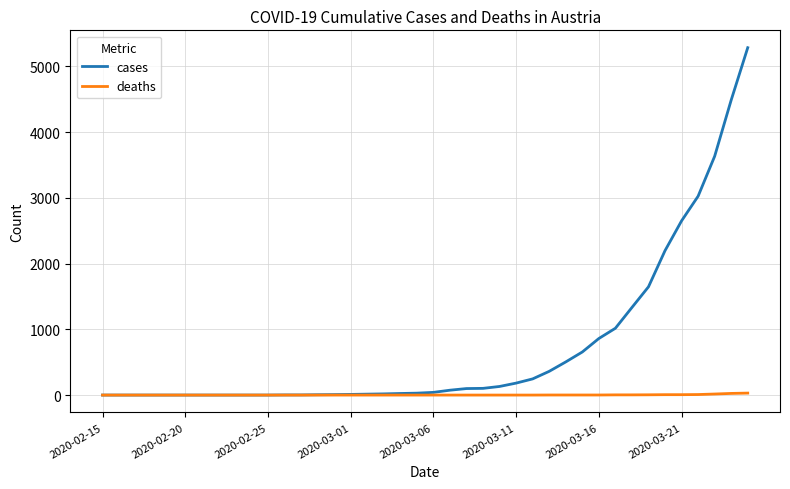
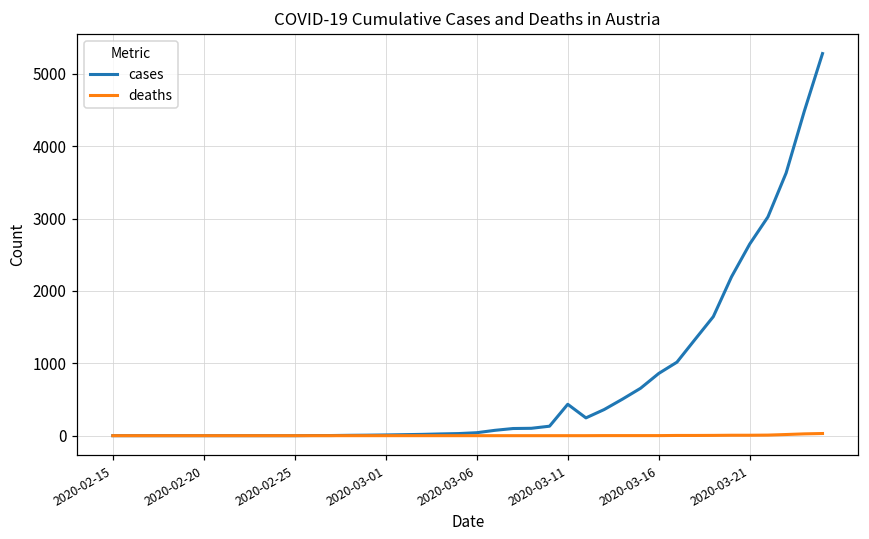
cases, 2020-03-11: 200 -> 400
